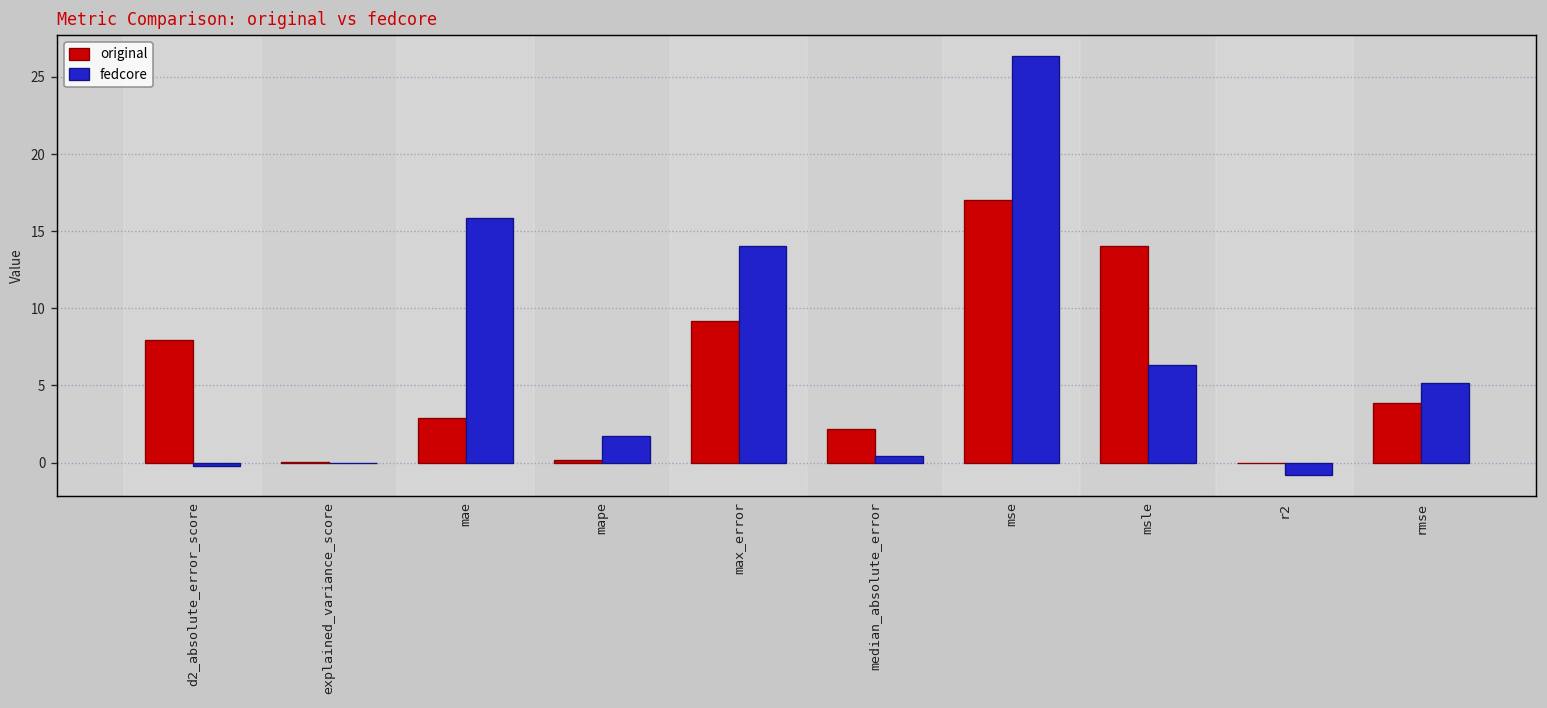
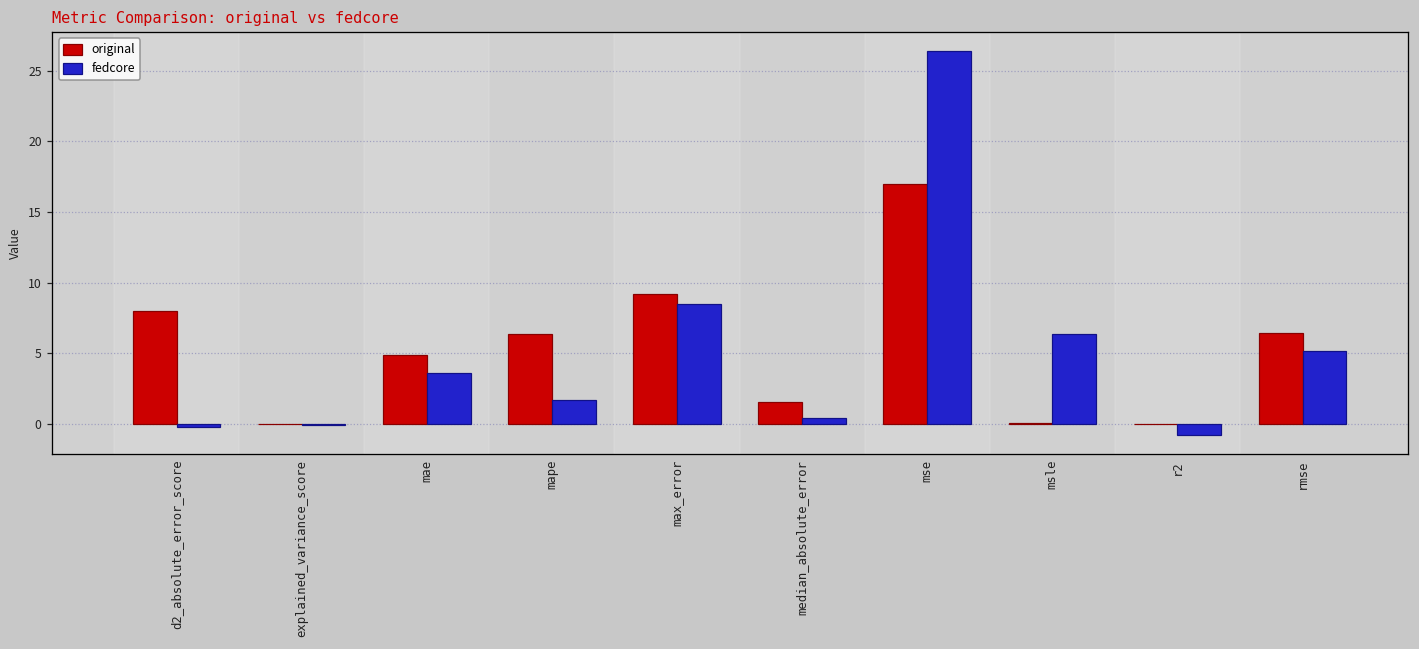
original, mae: 2.9 -> 4.9
fedcore, mae: 15.9 -> 3.6
original, mape: 0.2 -> 6.4
fedcore, max_error: 14.0 -> 8.5
original, median_absolute_error: 2.2 -> 1.5
original, msle: 14.1 -> 0.1
original, rmse: 3.9 -> 6.4
